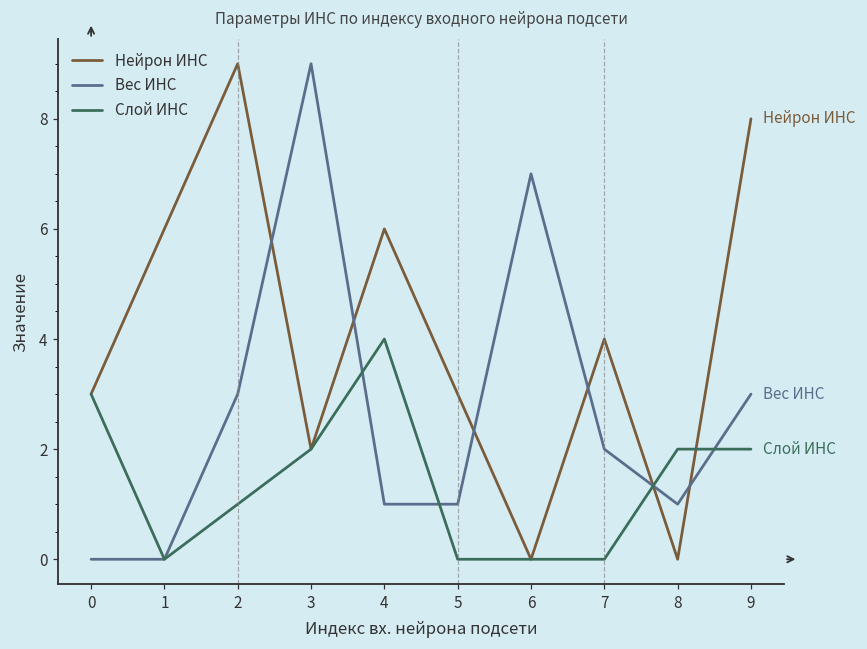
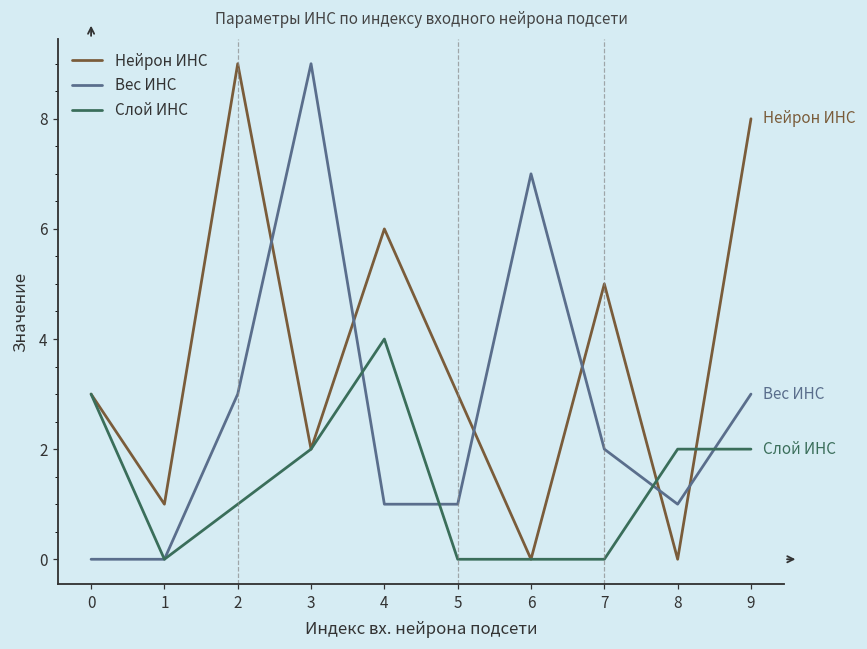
Нейрон ИНС, 1: 6 -> 1
Нейрон ИНС, 7: 4 -> 5
